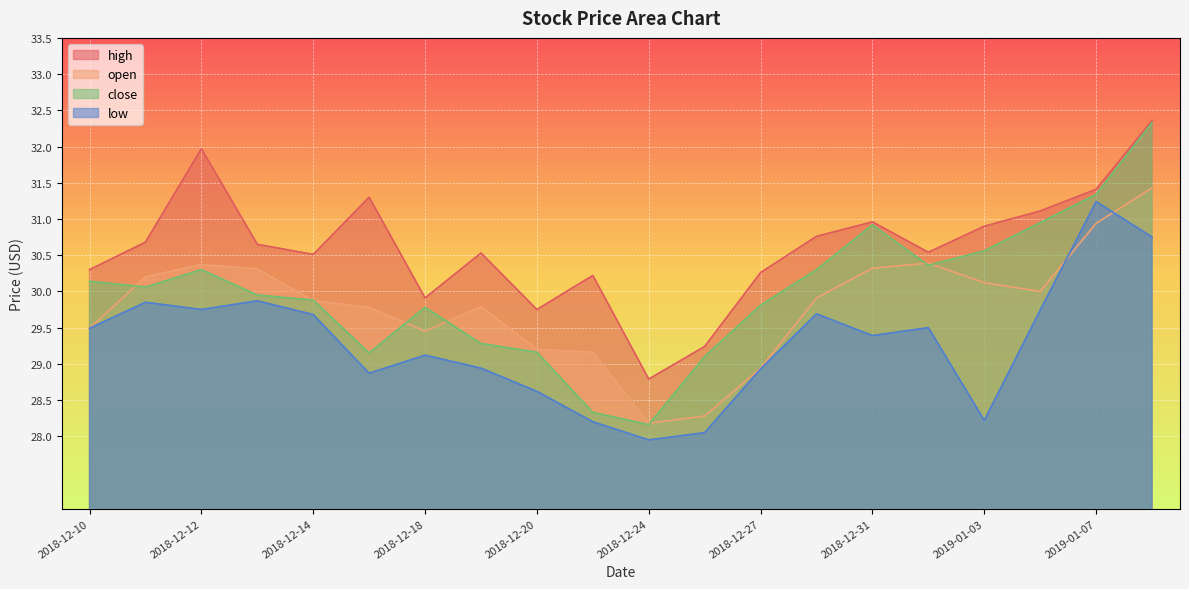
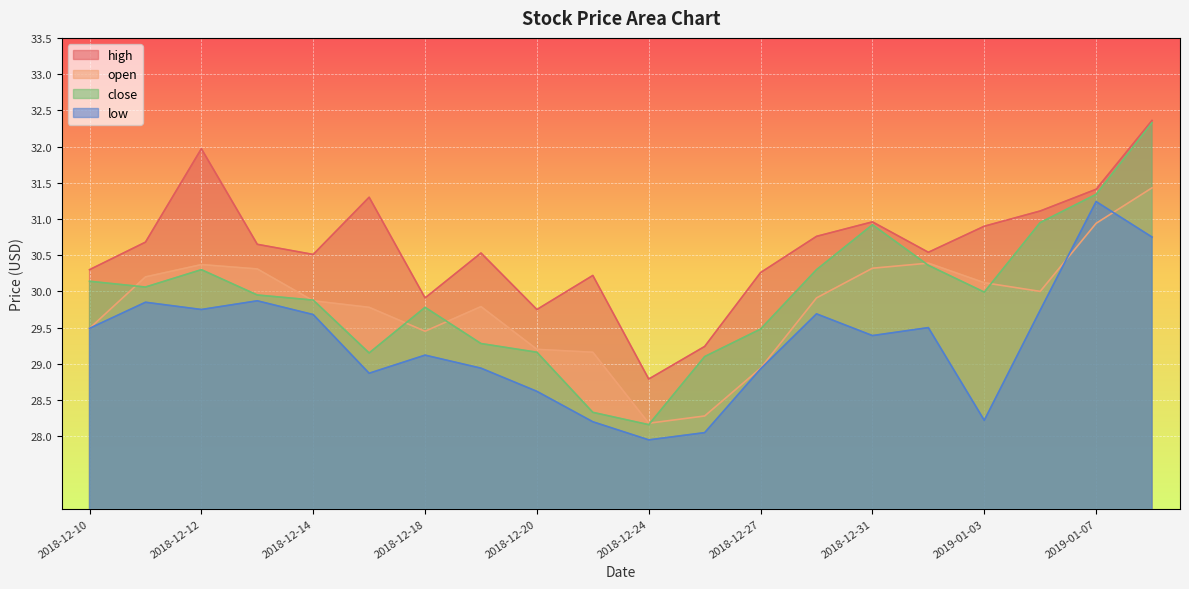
close, 2018-12-27: 29.8 -> 29.5
close, 2019-01-03: 30.6 -> 30.0
